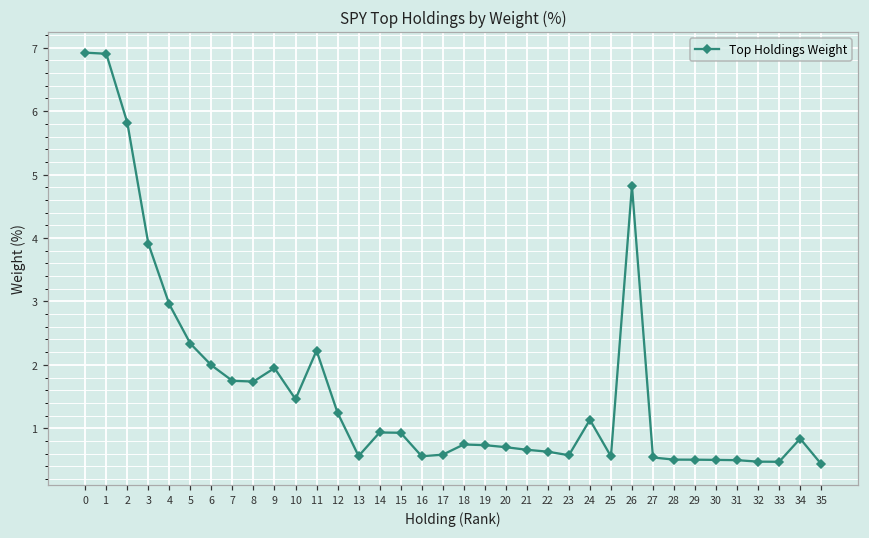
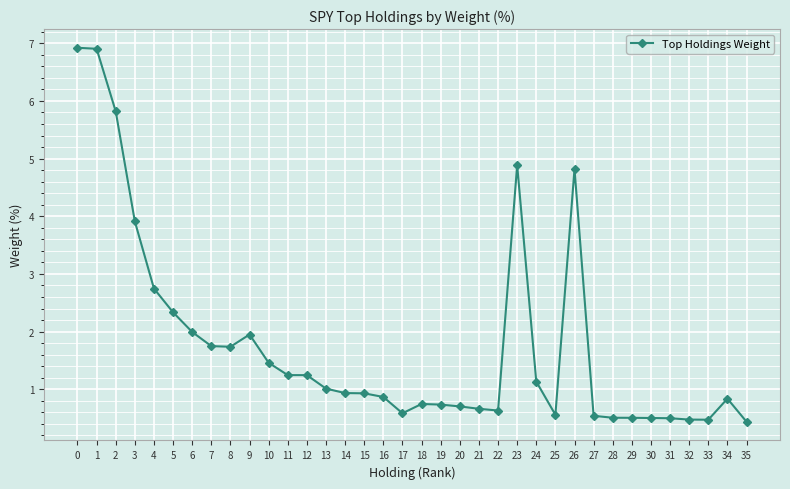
4: 3.0 -> 2.7
11: 2.2 -> 1.2
13: 0.6 -> 1.0
16: 0.6 -> 0.9
23: 0.6 -> 4.9
